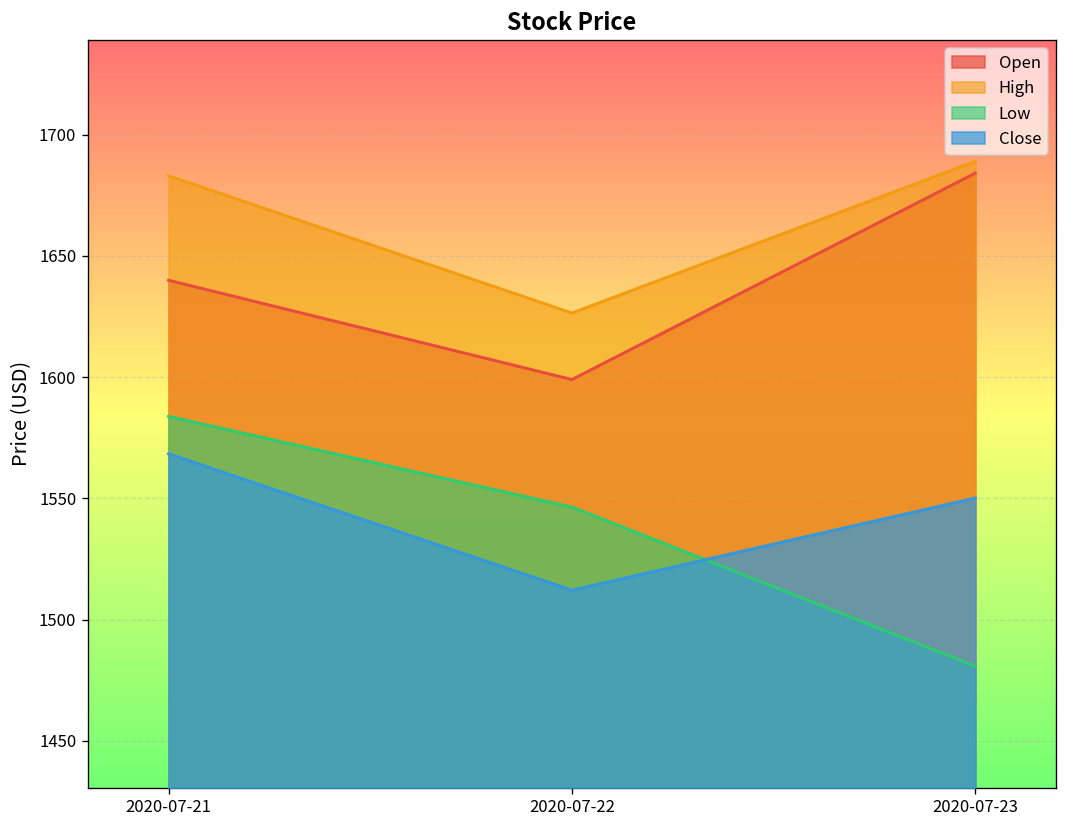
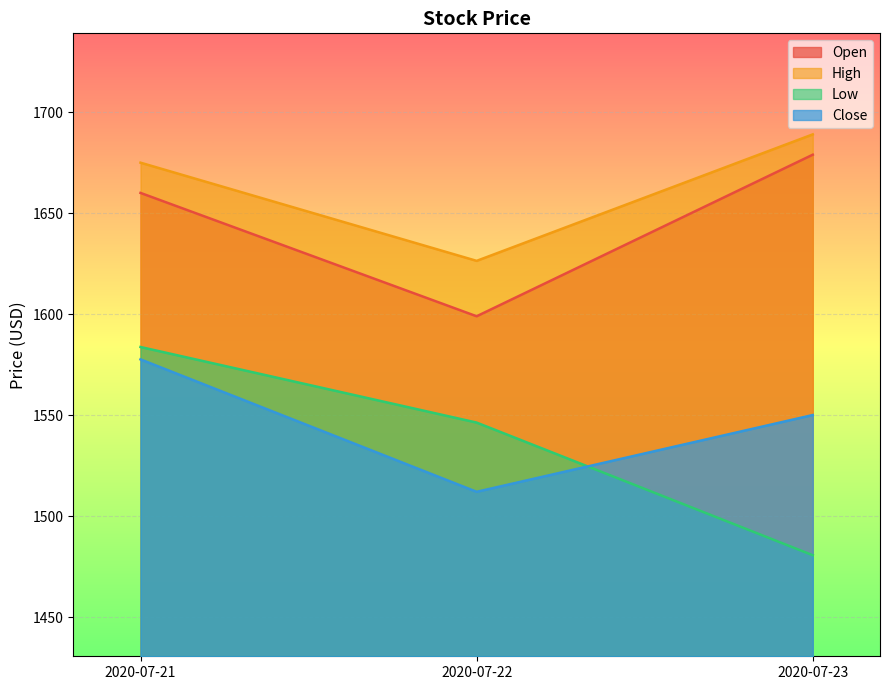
Open, 2020-07-21: 1640 -> 1660
High, 2020-07-21: 1683 -> 1675
Close, 2020-07-21: 1568 -> 1578
Open, 2020-07-23: 1684 -> 1679
